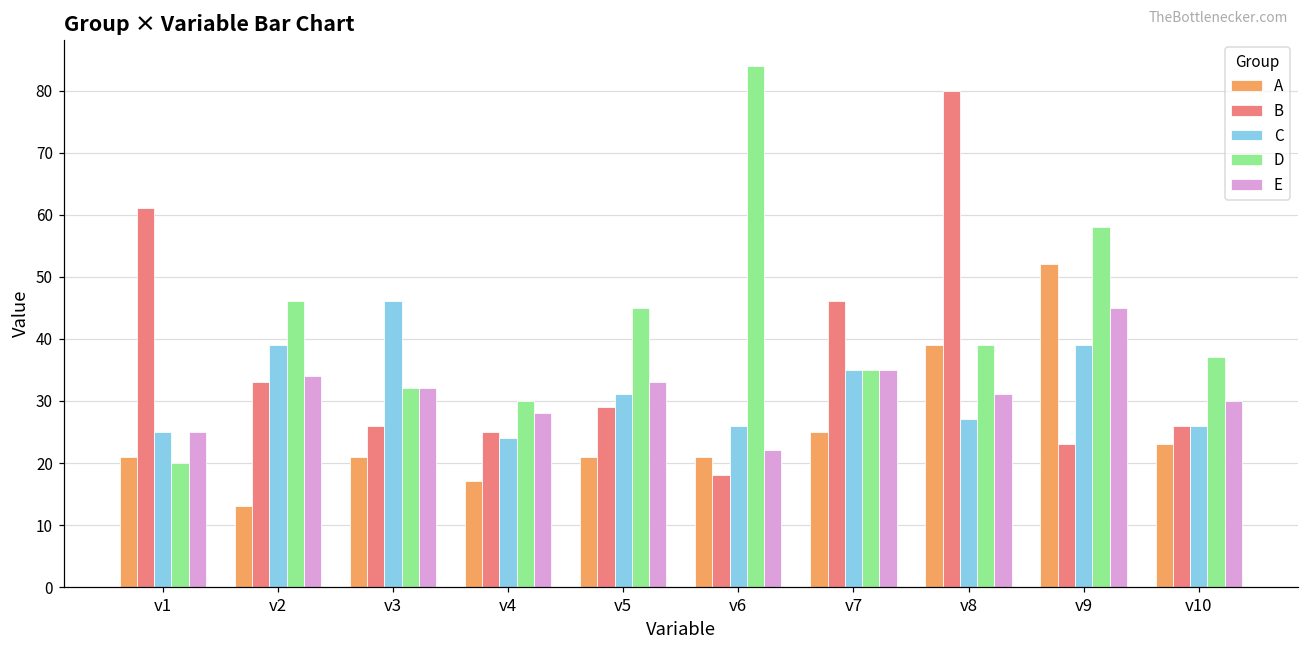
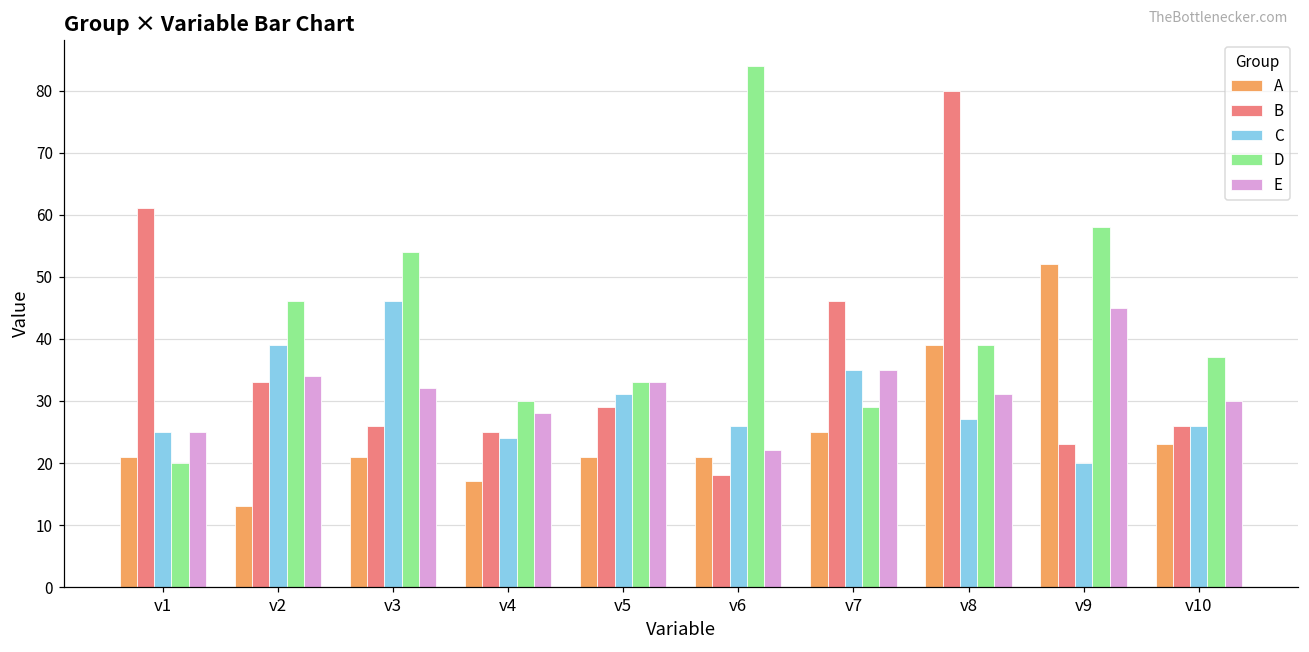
D, v3: 32 -> 54
D, v5: 45 -> 33
D, v7: 35 -> 29
C, v9: 39 -> 20
